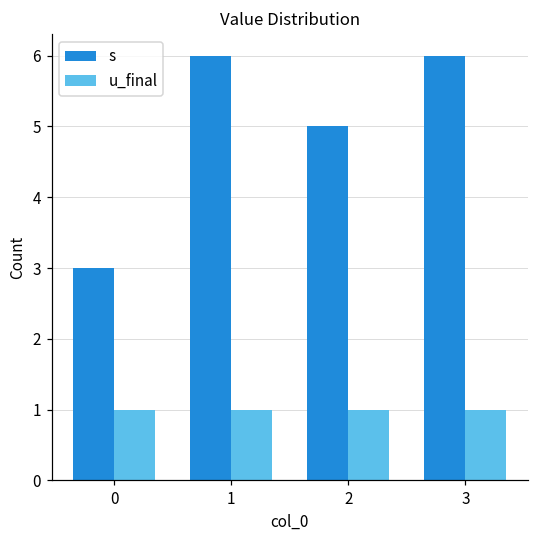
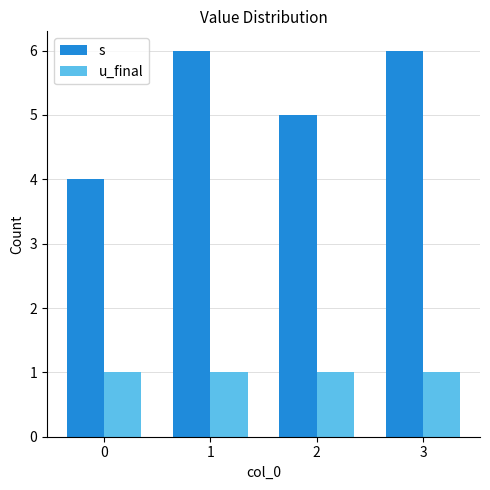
s, 0: 3 -> 4
